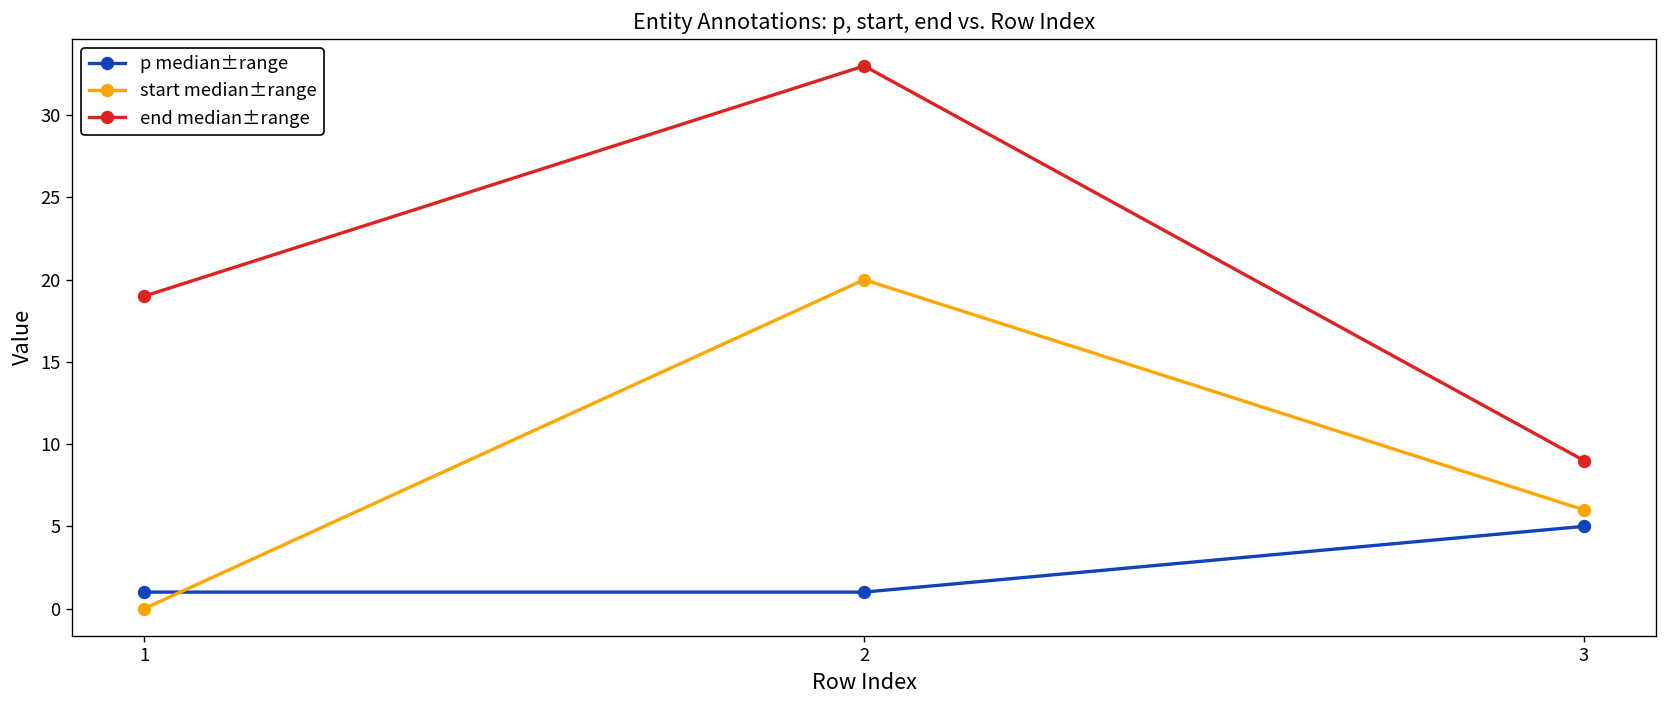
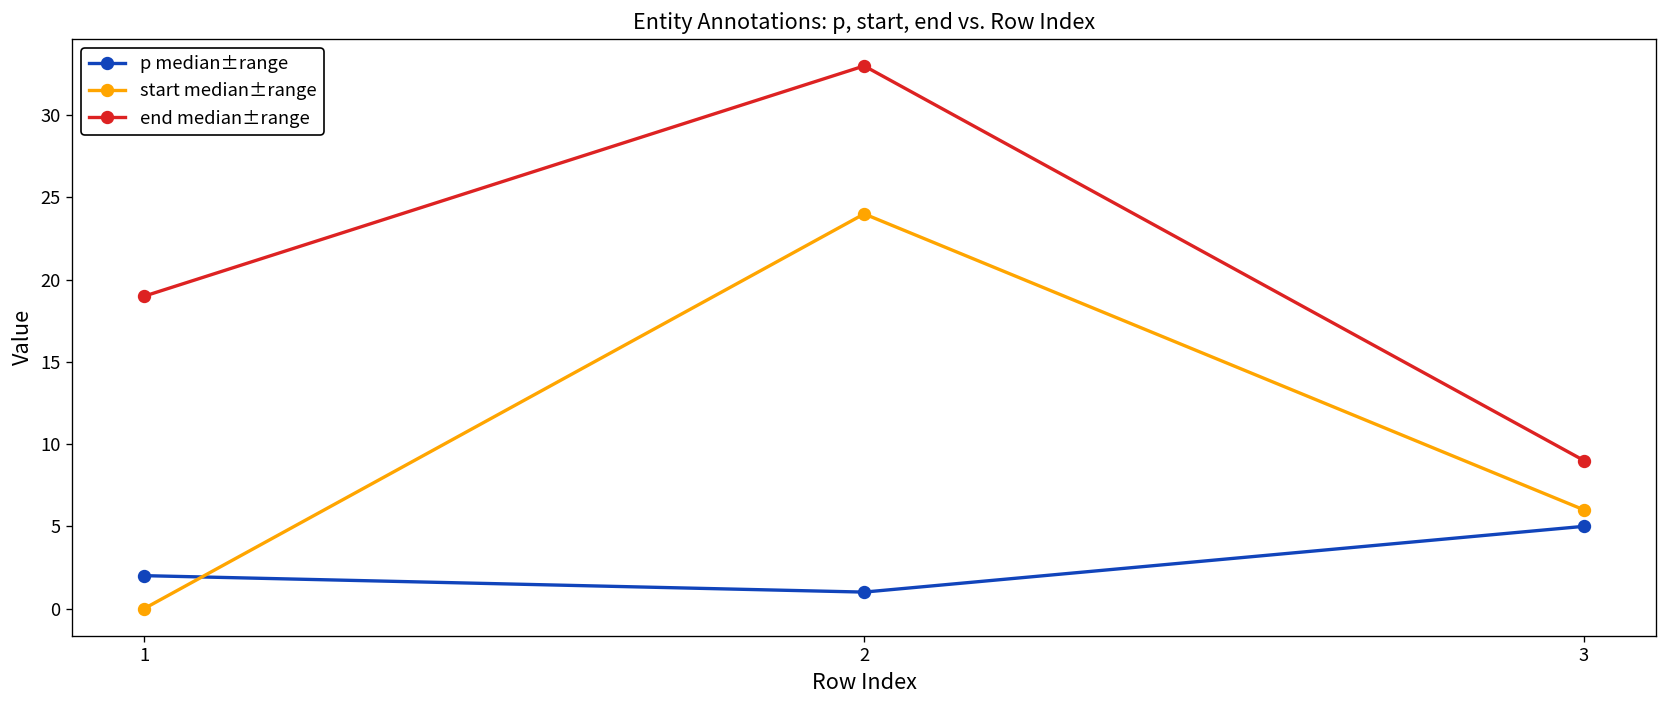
p median±range, 1: 1 -> 2
start median±range, 2: 20 -> 24
